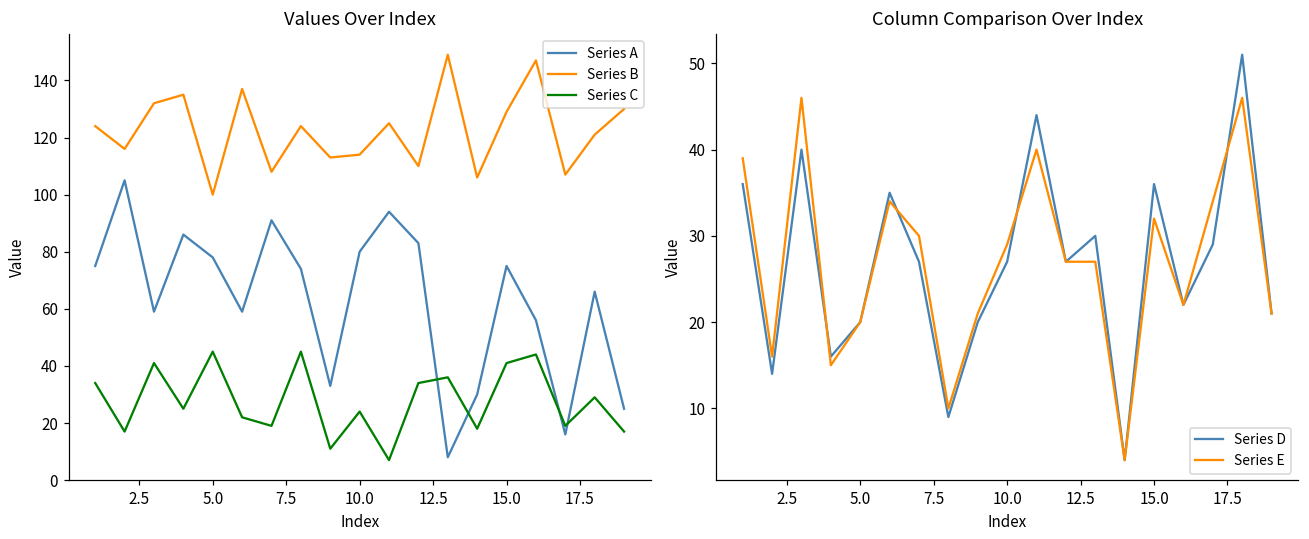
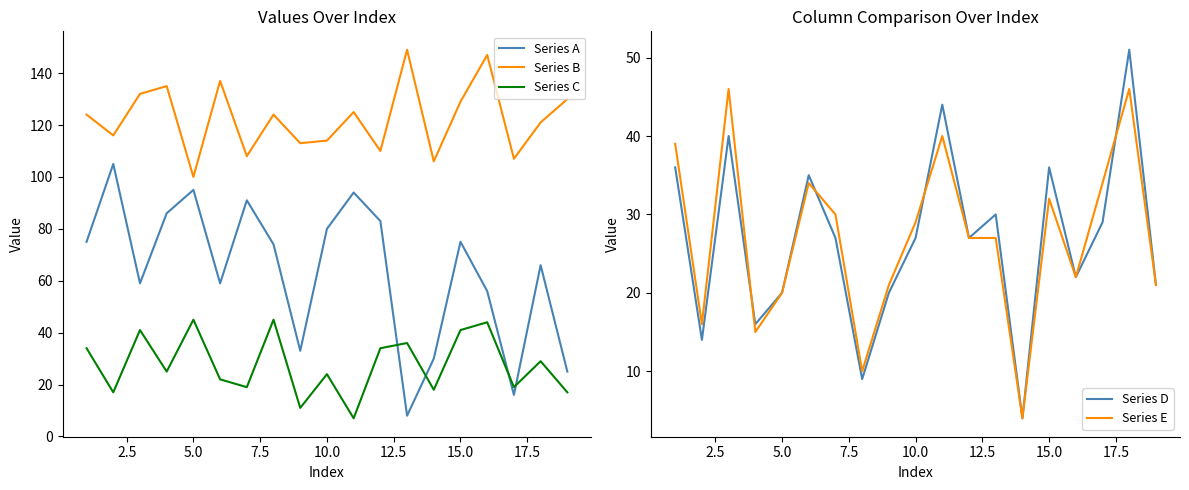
Values Over Index, Series A, 5.0: 78 -> 95
